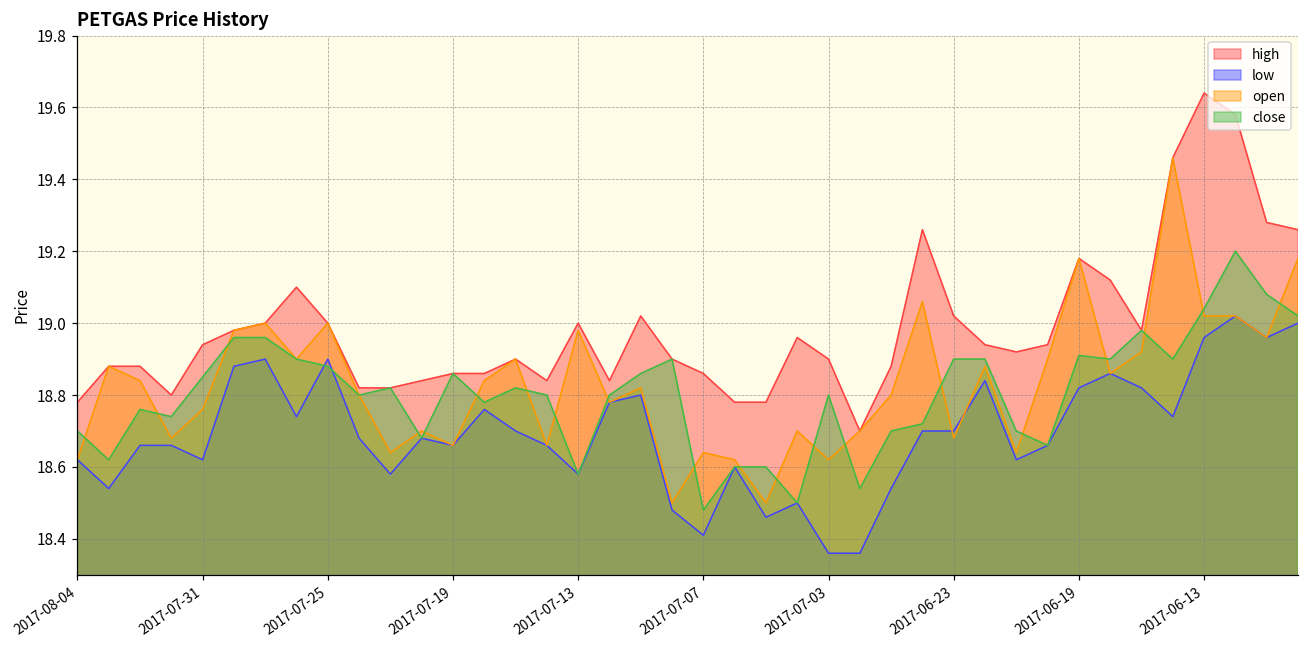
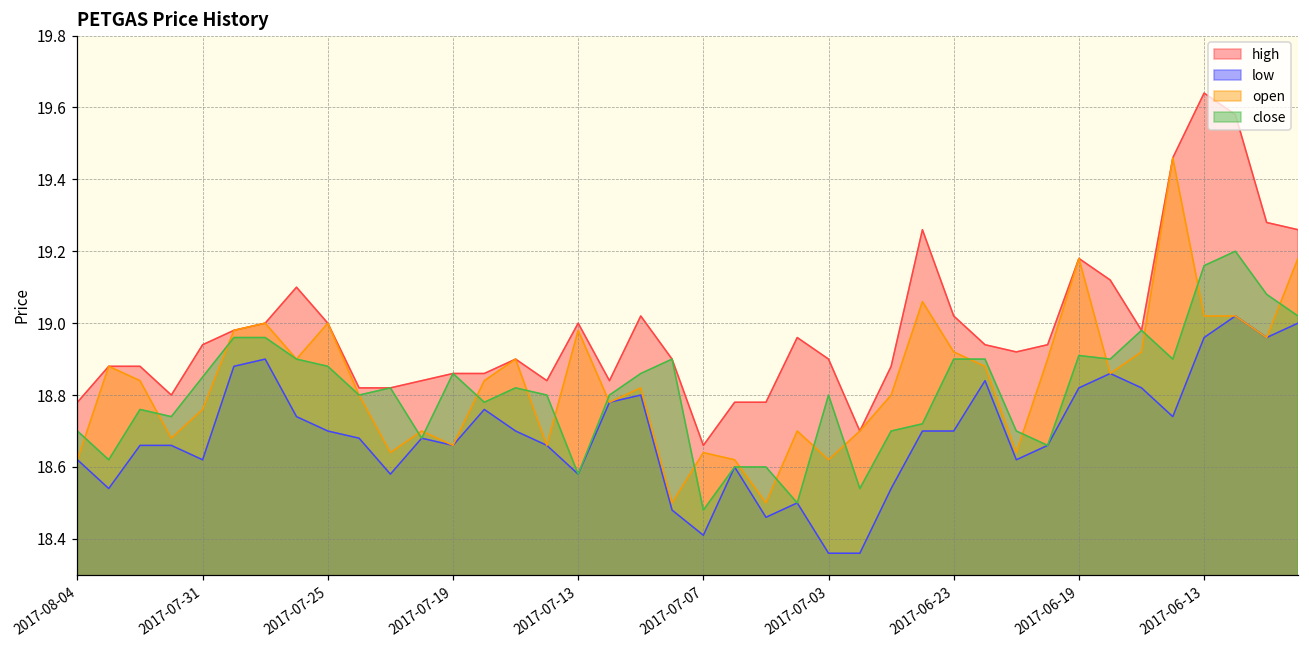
low, 2017-07-25: 18.9 -> 18.7
high, 2017-07-07: 18.86 -> 18.66
open, 2017-06-23: 18.68 -> 18.92
close, 2017-06-13: 19.04 -> 19.16
